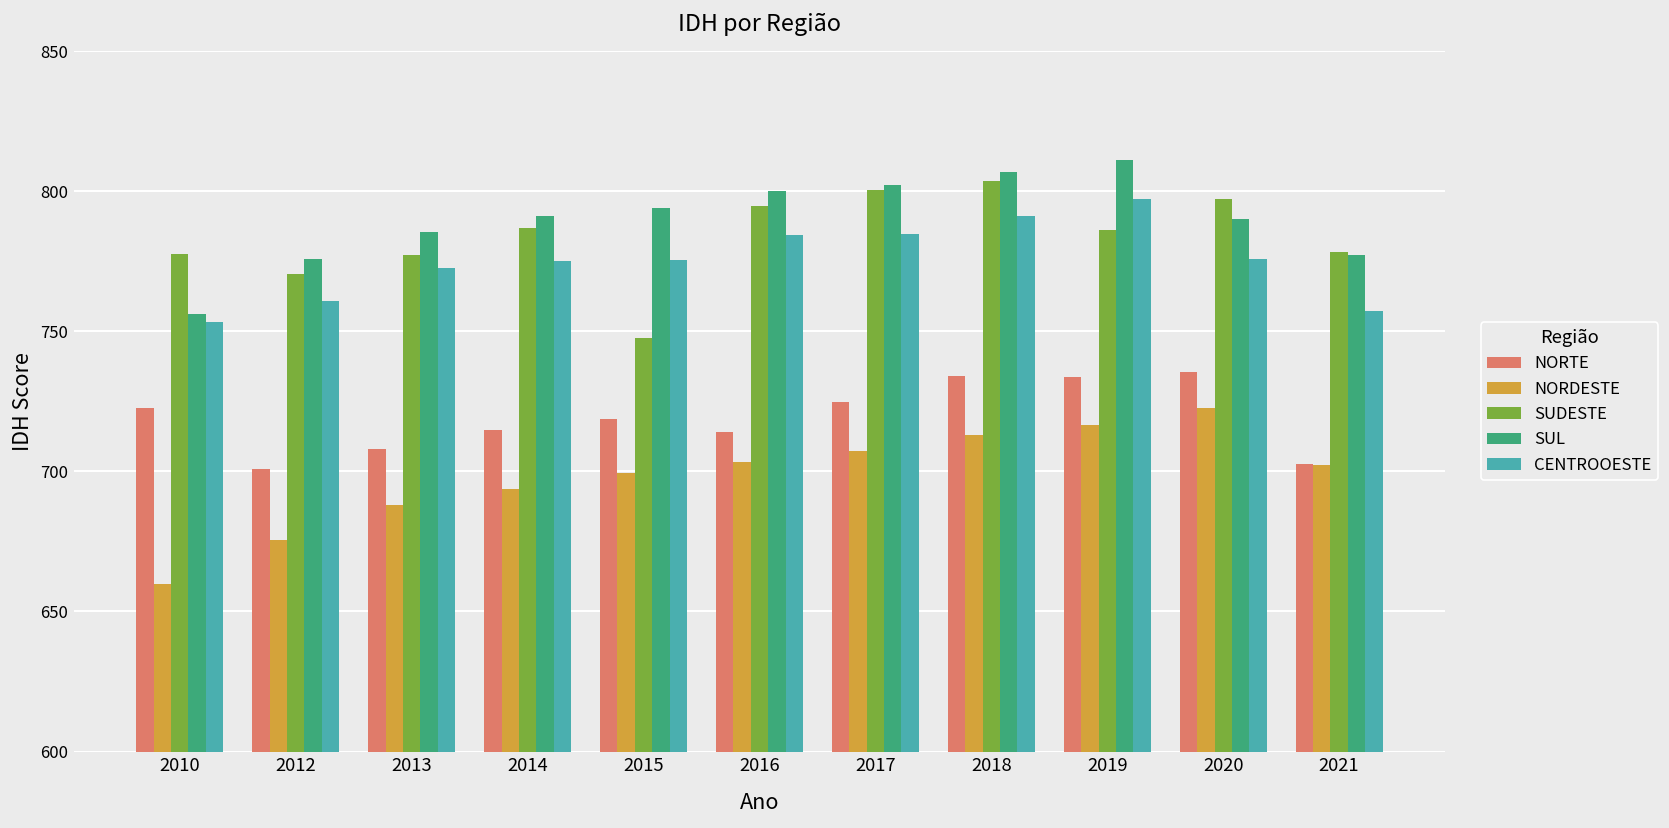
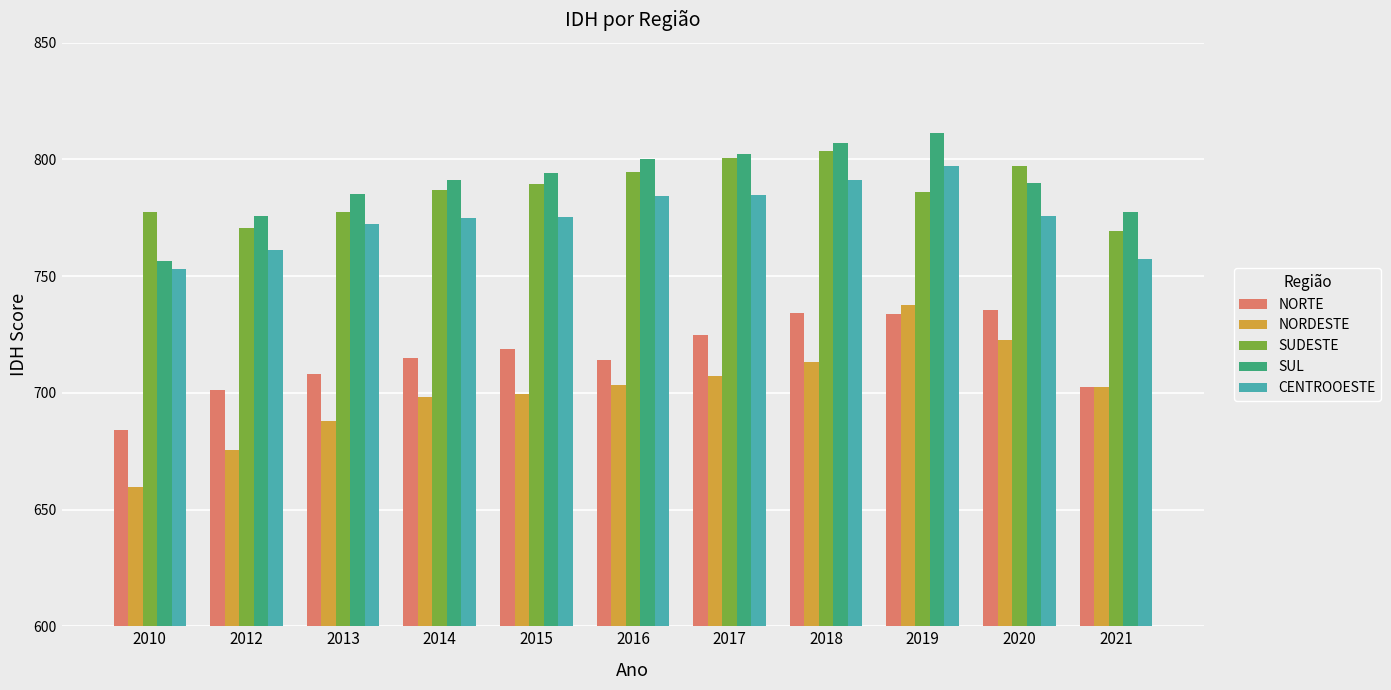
NORTE, 2010: 723 -> 684
NORDESTE, 2014: 694 -> 698
SUDESTE, 2015: 748 -> 790
NORDESTE, 2019: 717 -> 738
SUDESTE, 2021: 778 -> 770
